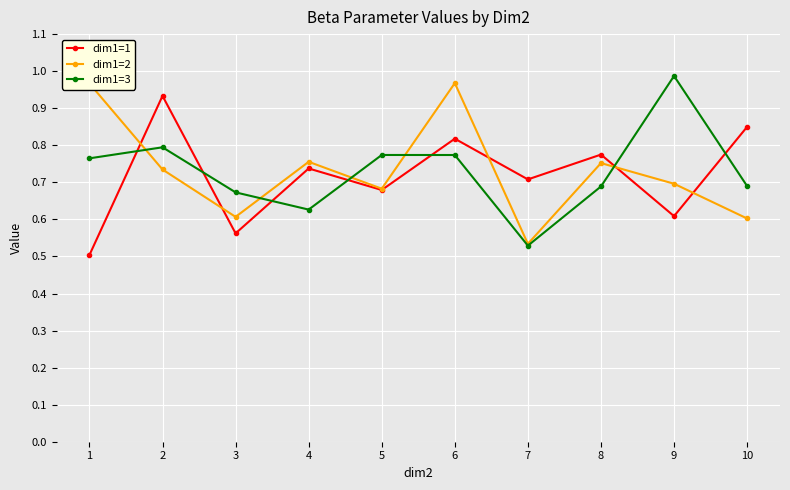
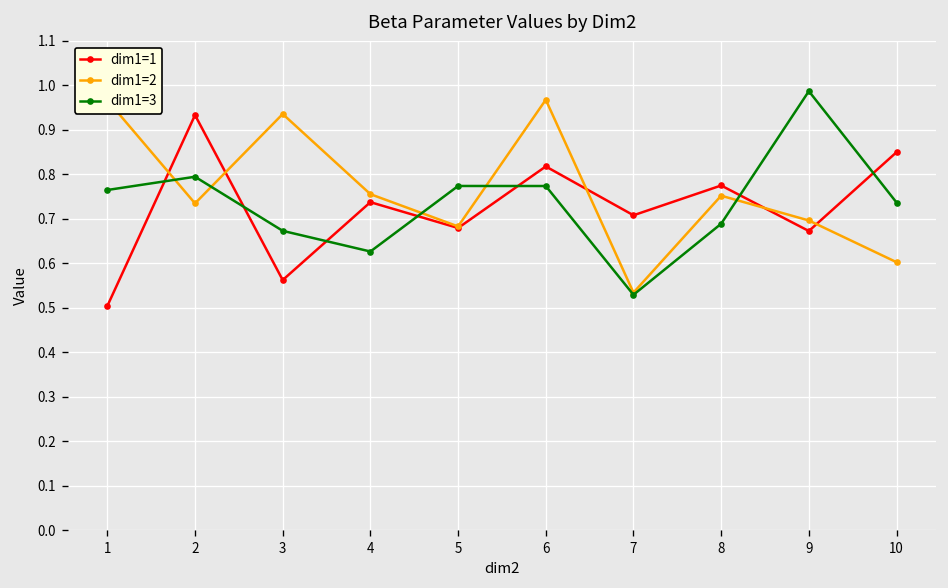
dim1=2, 3: 0.61 -> 0.94
dim1=1, 9: 0.61 -> 0.67
dim1=3, 10: 0.69 -> 0.74
